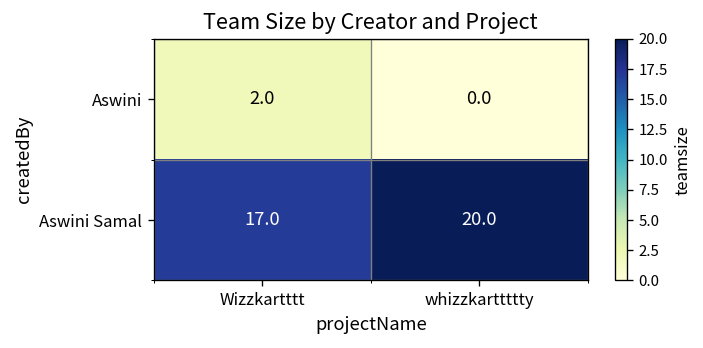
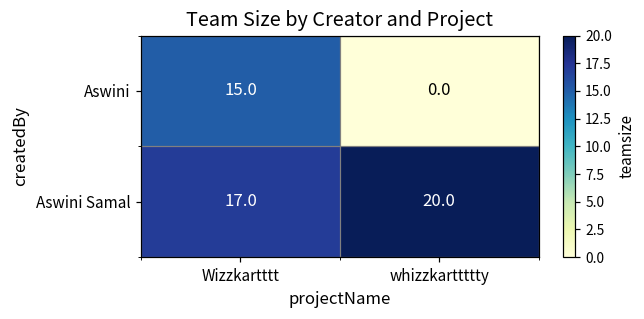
Aswini, Wizzkartttt: 2.0 -> 15.0
